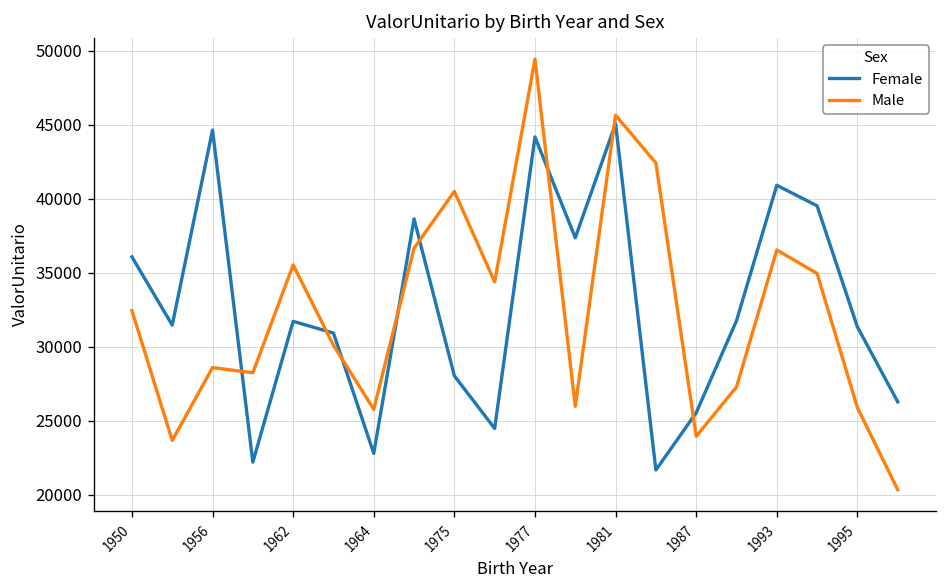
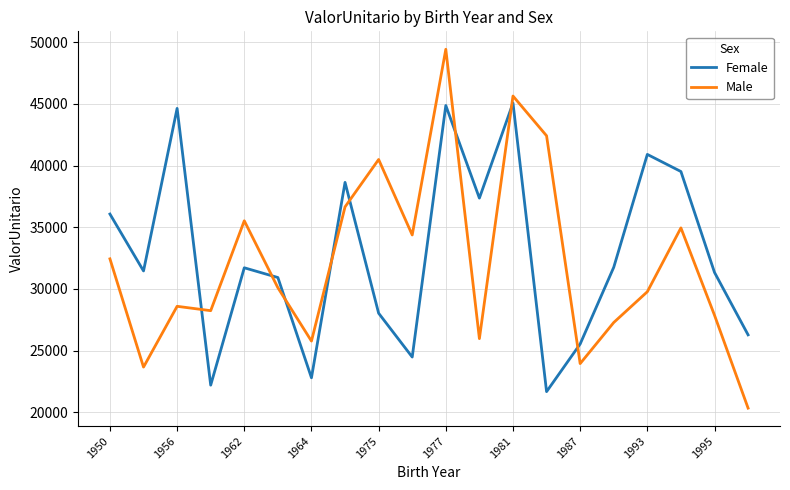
Female, 1977: 44200 -> 44900
Male, 1993: 36500 -> 29800
Male, 1995: 25900 -> 27900
